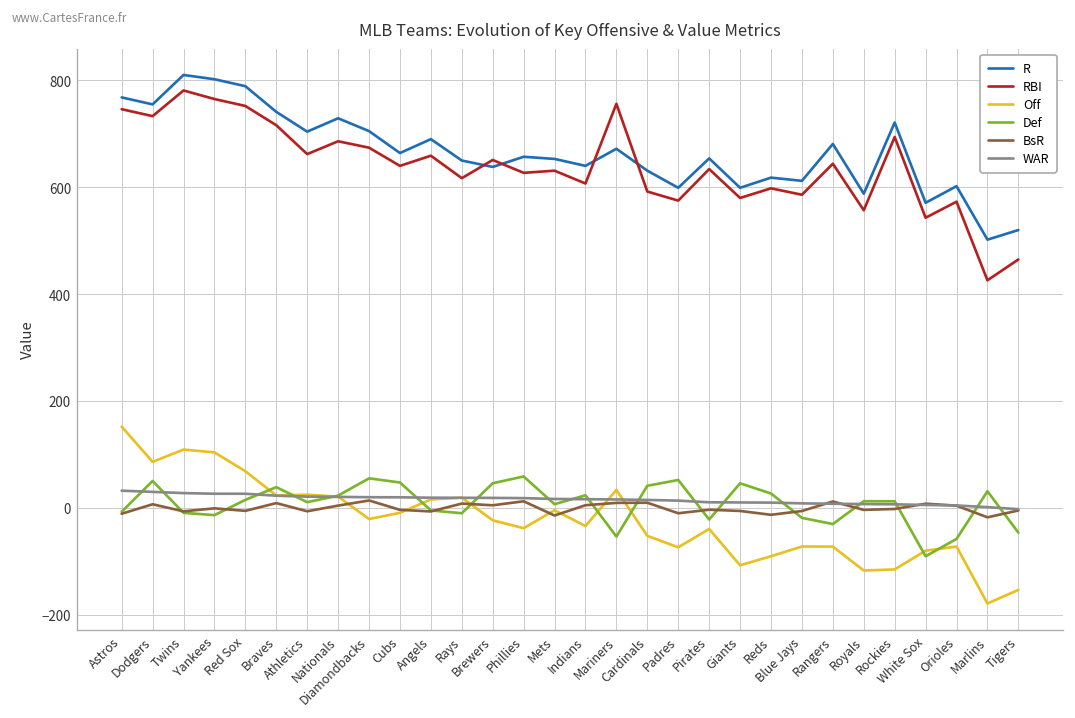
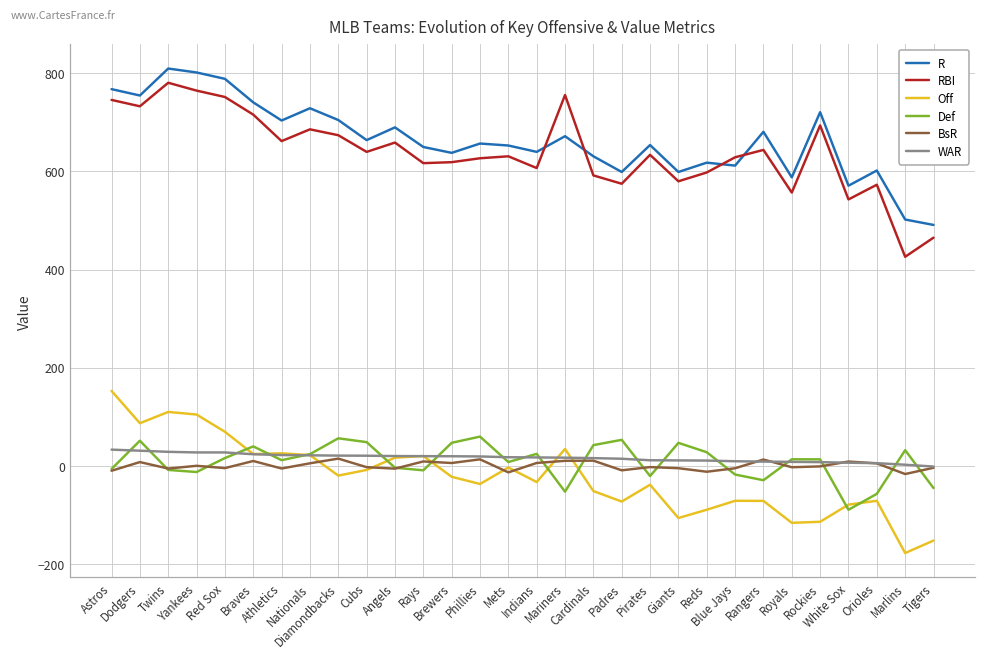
RBI, Brewers: 650 -> 620
RBI, Blue Jays: 590 -> 630
R, Tigers: 520 -> 490
